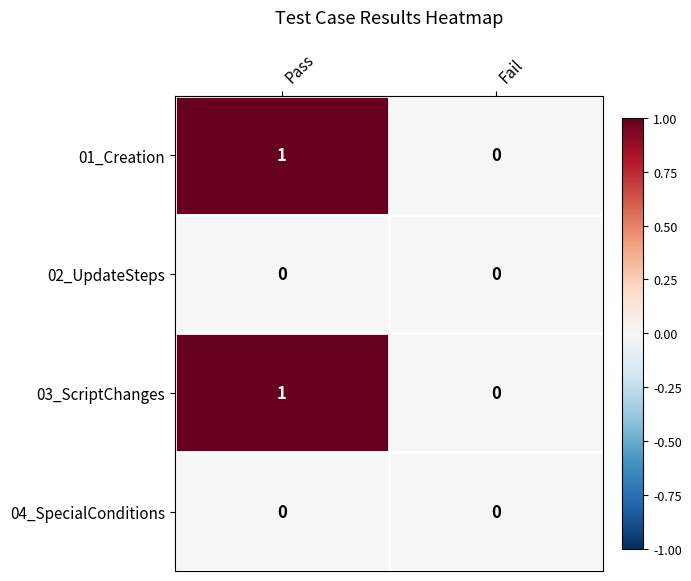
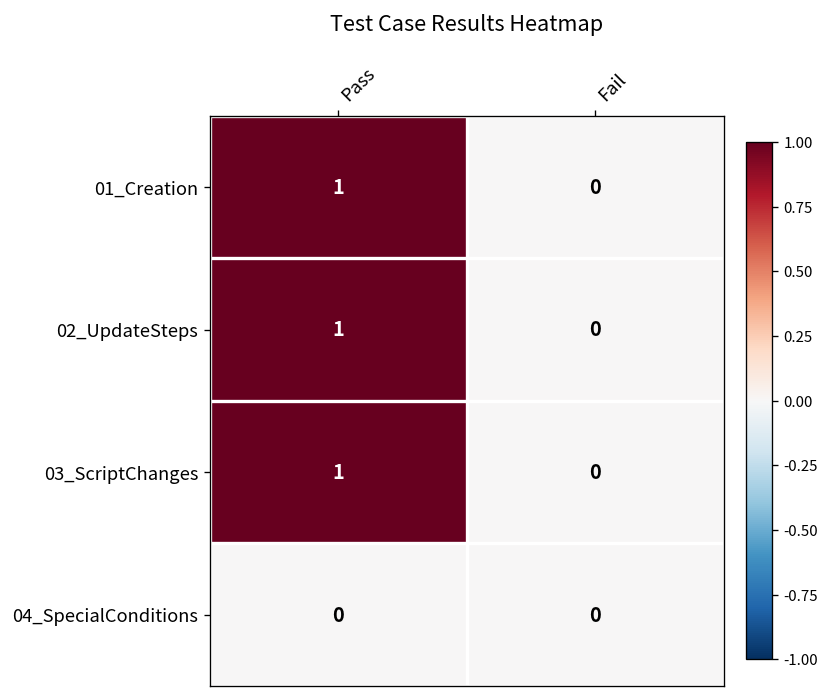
02_UpdateSteps, Pass: 0 -> 1
